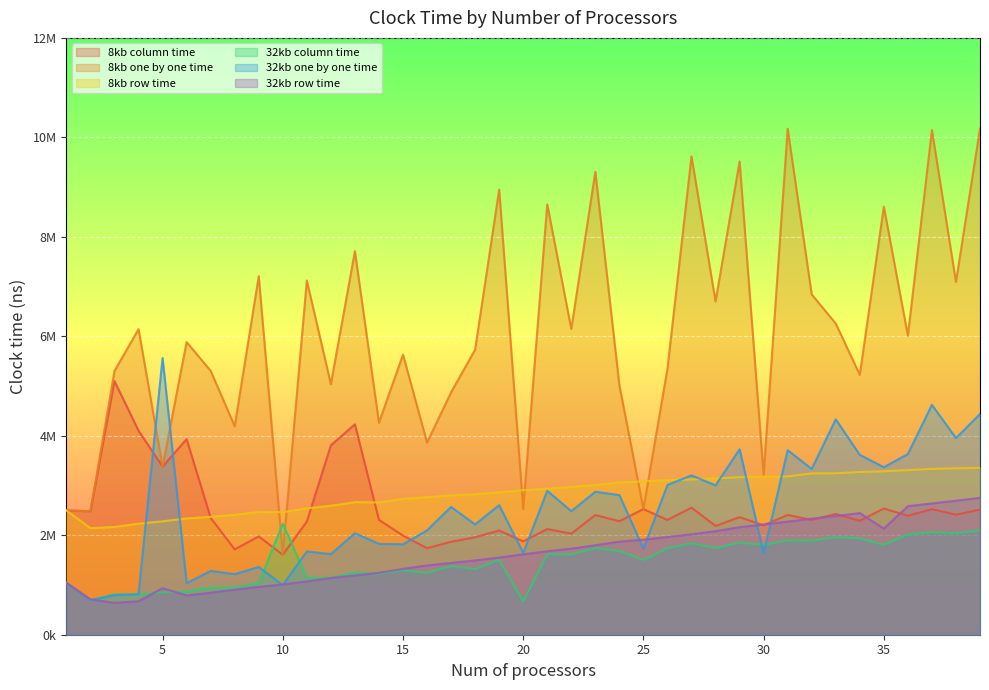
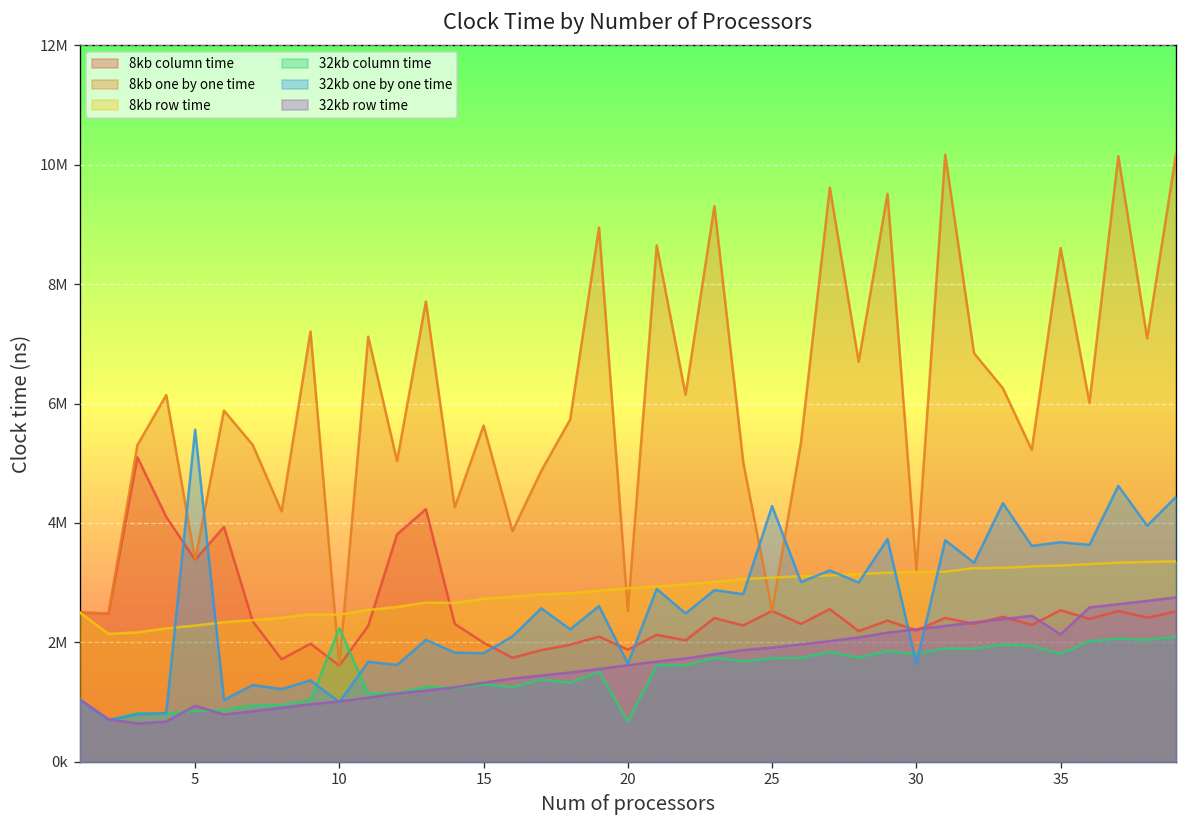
32kb column time, 25: 1500000 -> 1700000
32kb one by one time, 25: 1700000 -> 4300000
32kb one by one time, 35: 3400000 -> 3700000
